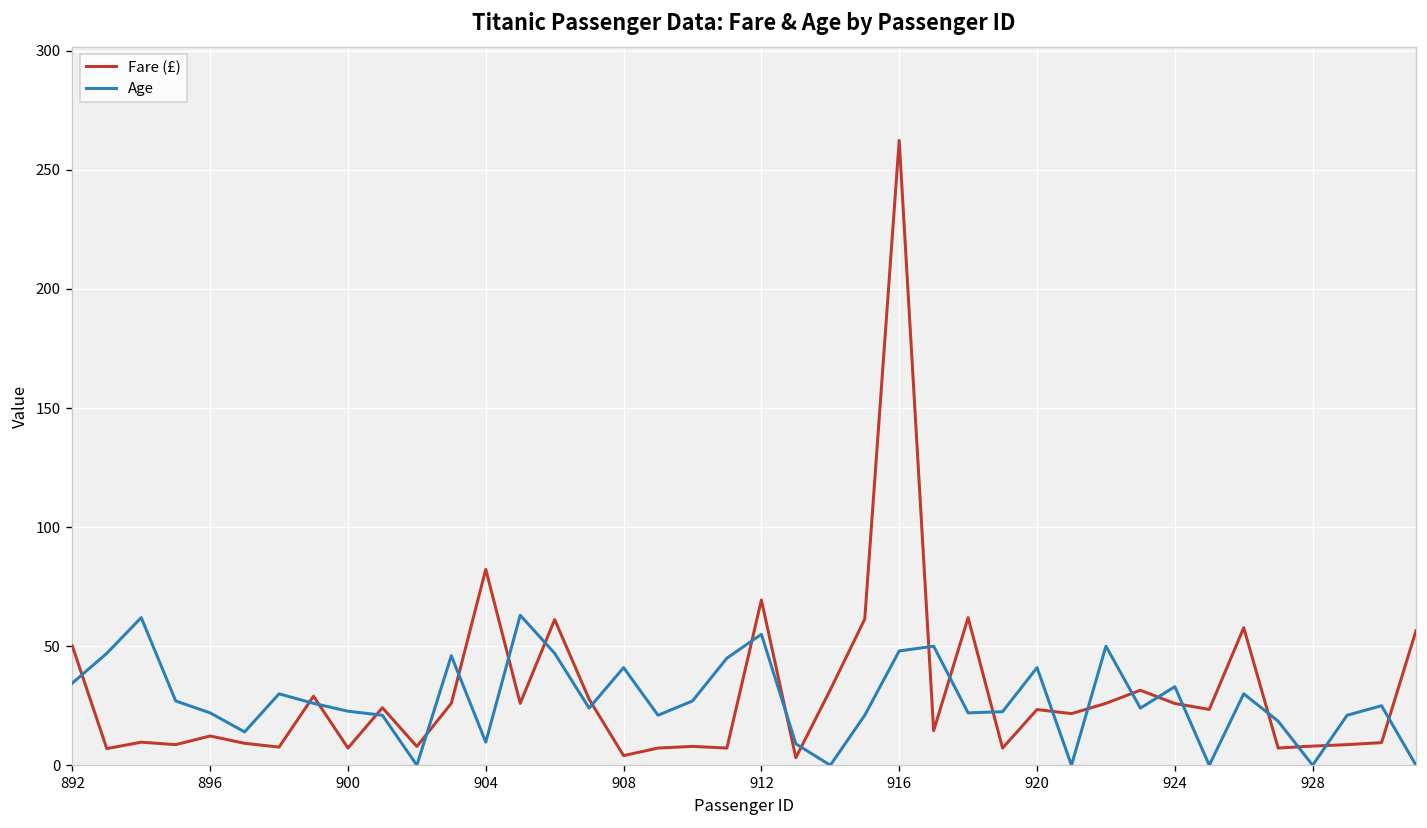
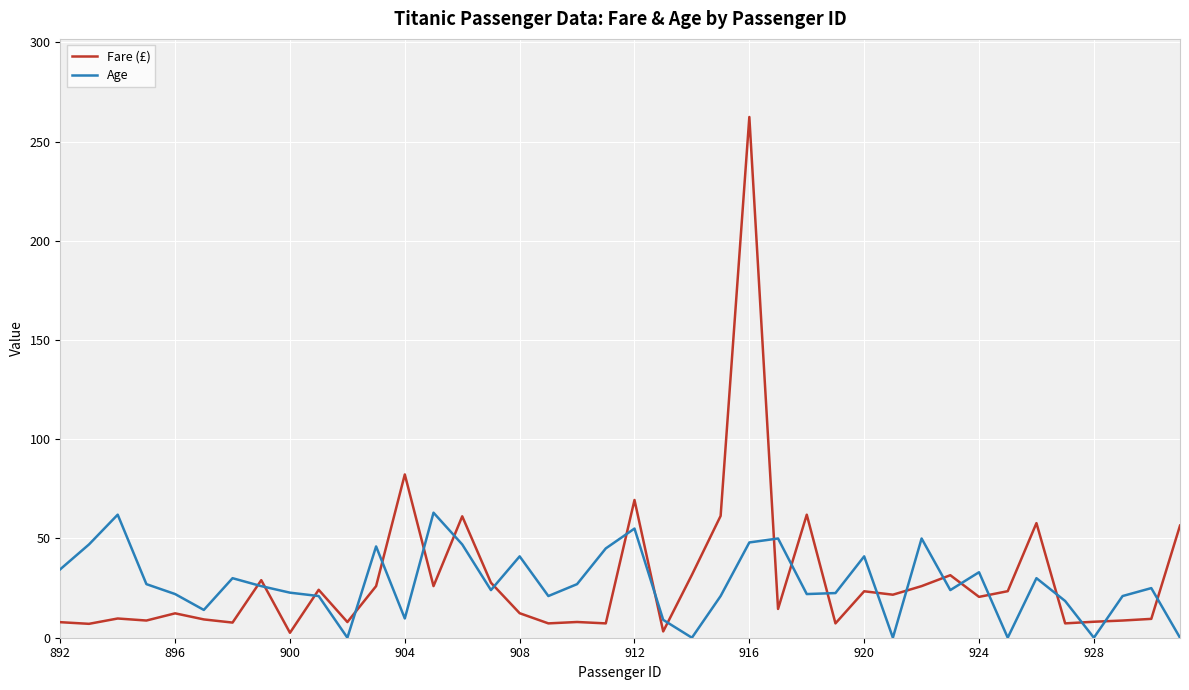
Fare (£), 892: 50 -> 8
Fare (£), 900: 7 -> 2
Fare (£), 908: 4 -> 12
Fare (£), 924: 26 -> 21
